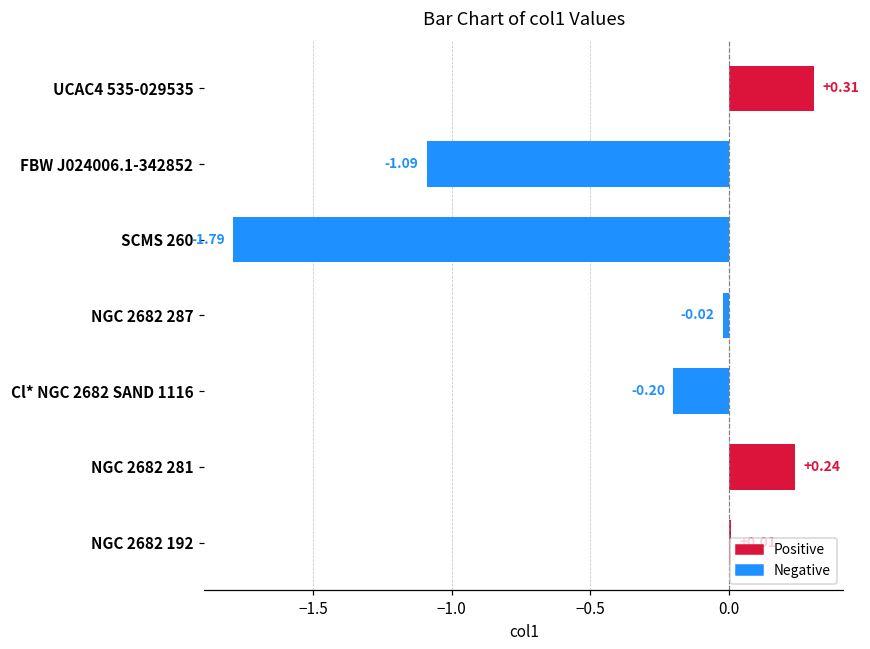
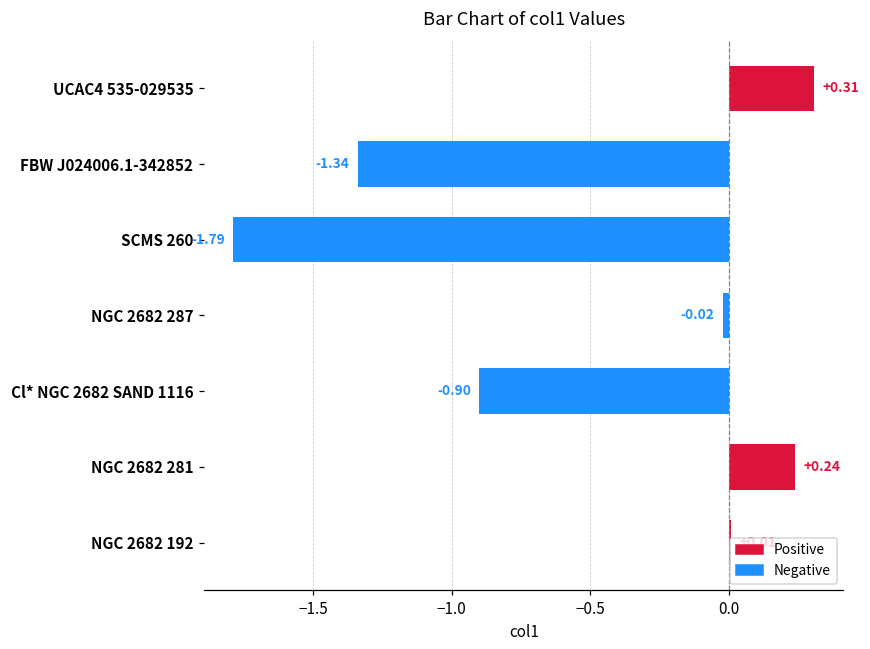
FBW J024006.1-342852: -1.09 -> -1.34
Cl* NGC 2682 SAND 1116: -0.20 -> -0.90
